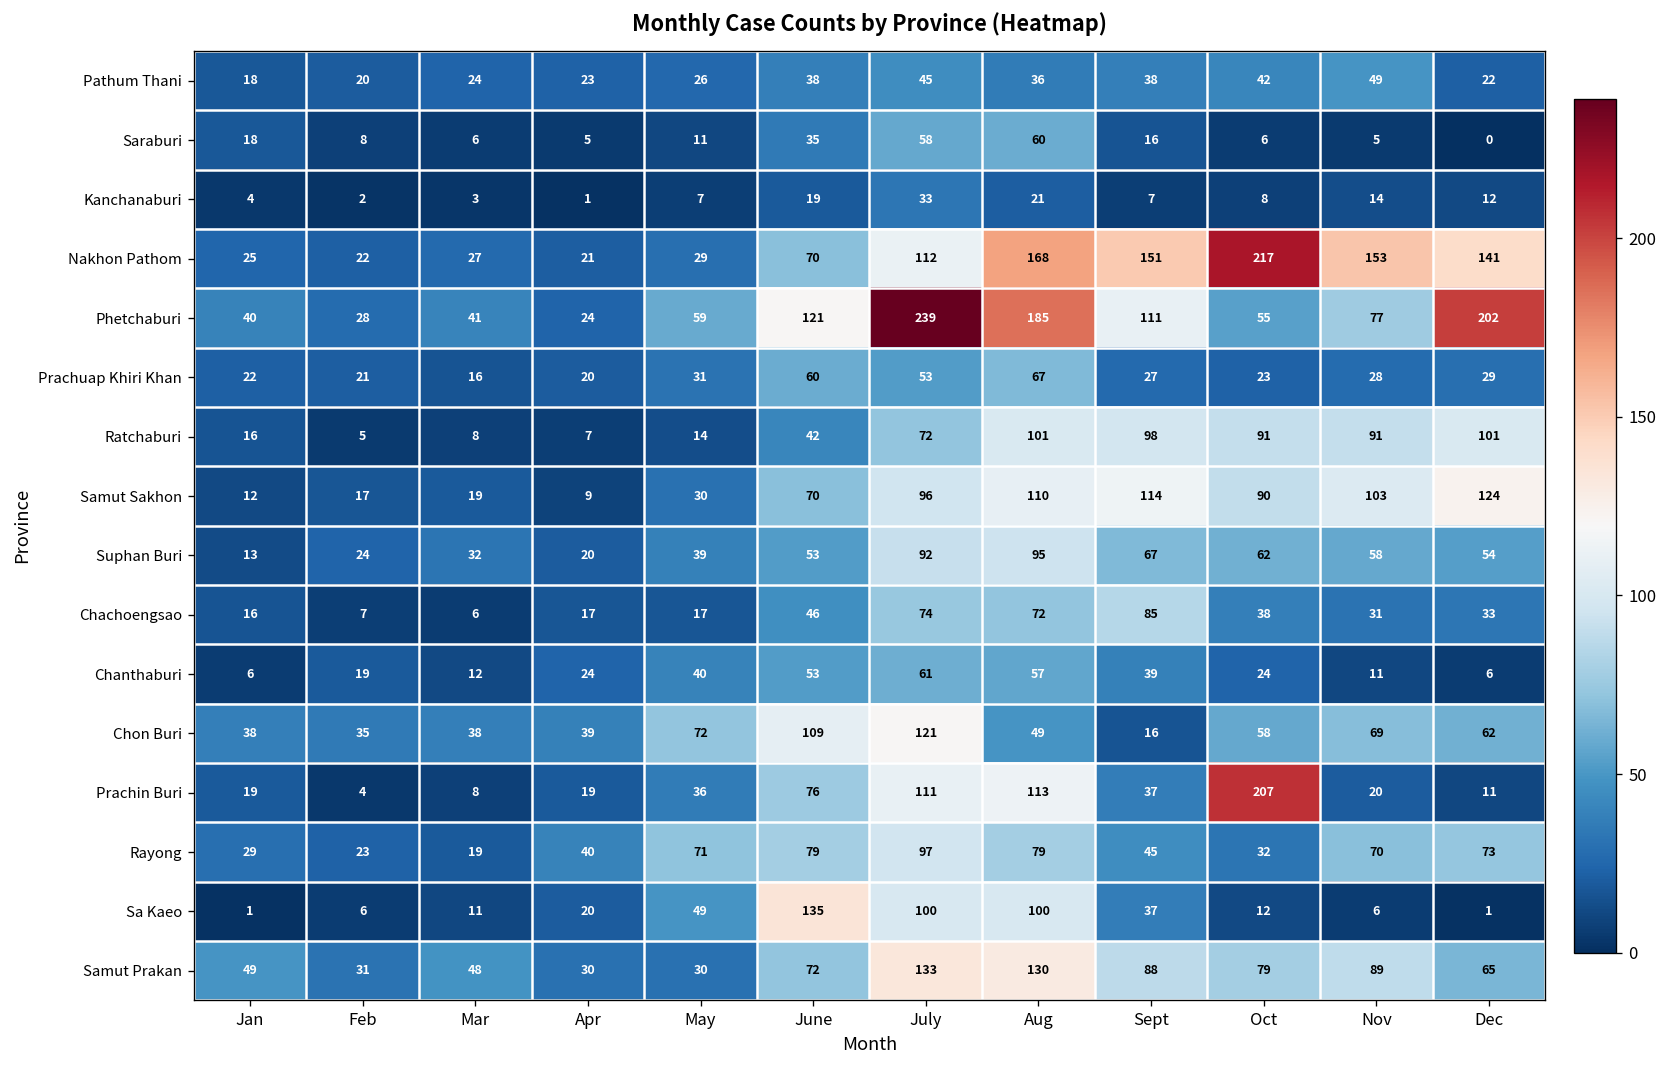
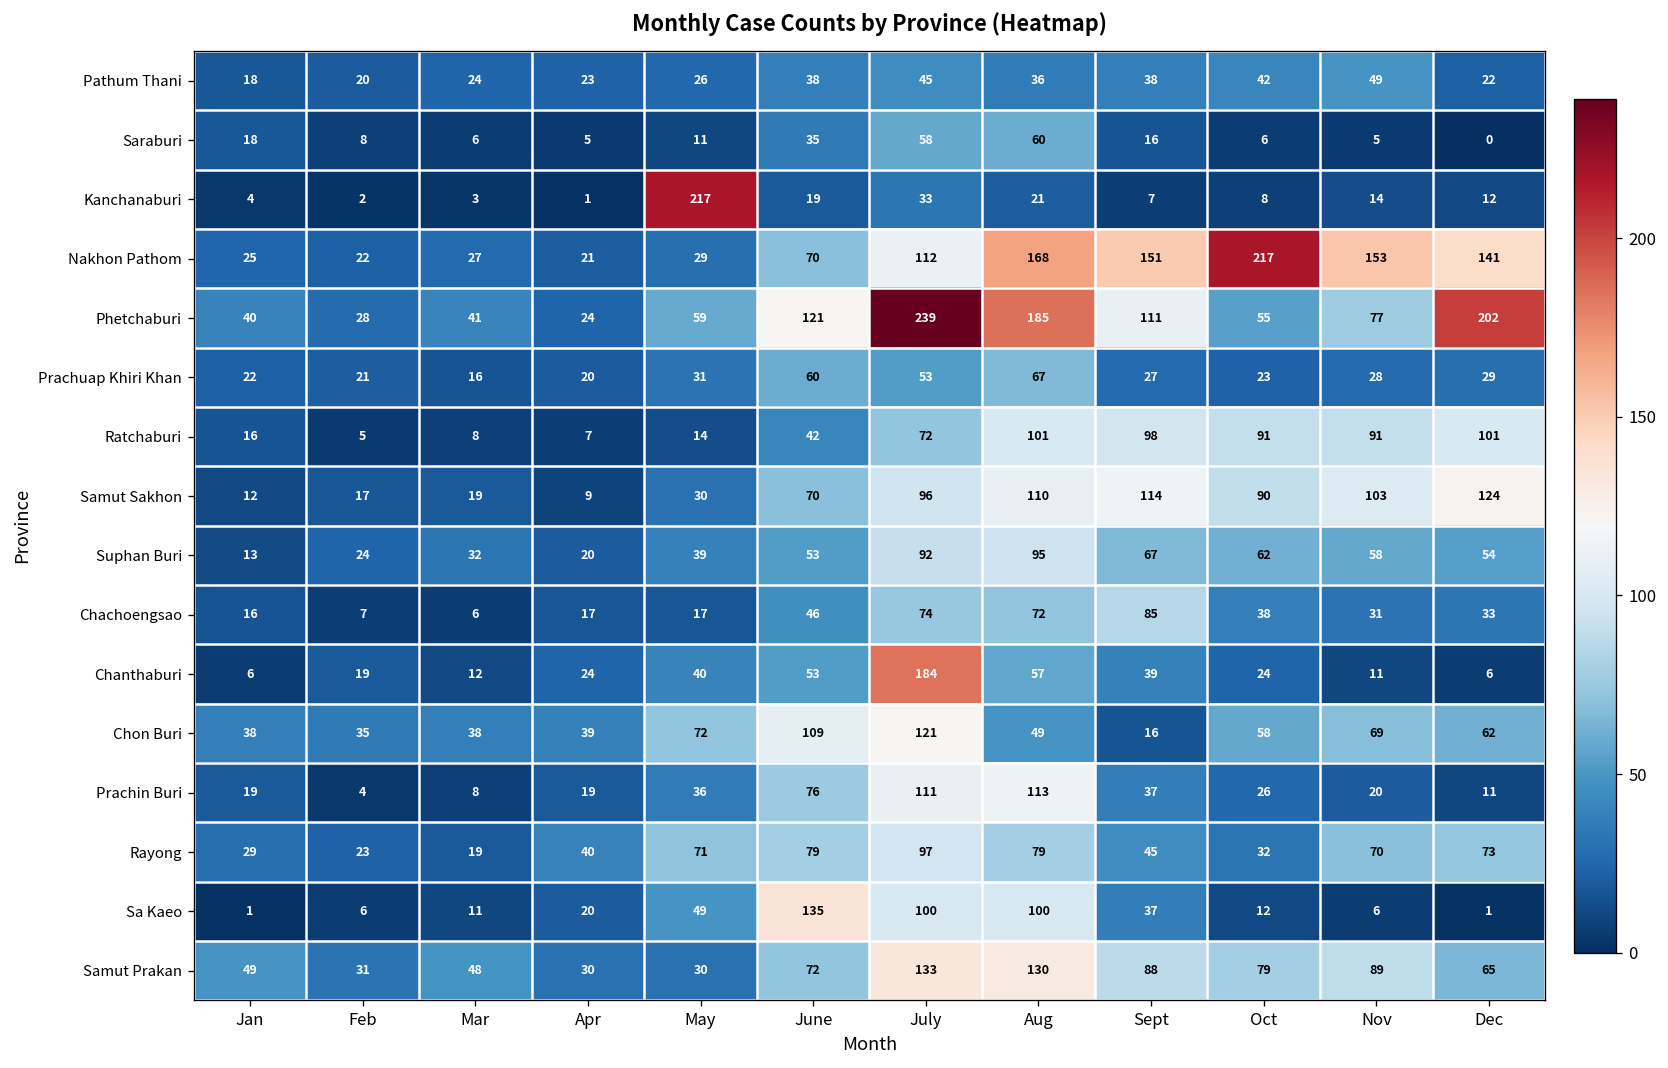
Kanchanaburi, May: 7 -> 217
Chanthaburi, July: 61 -> 184
Prachin Buri, Oct: 207 -> 26
